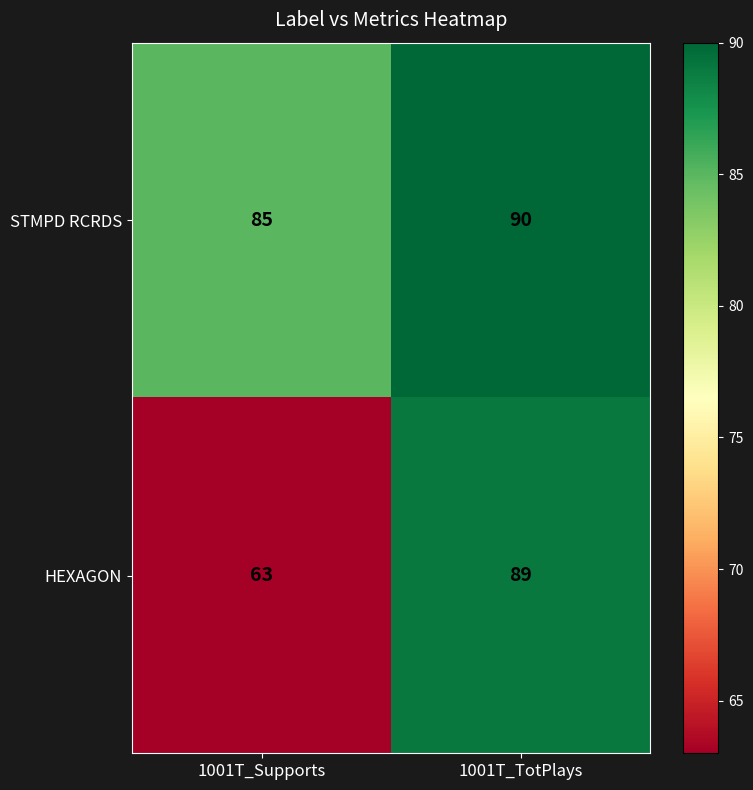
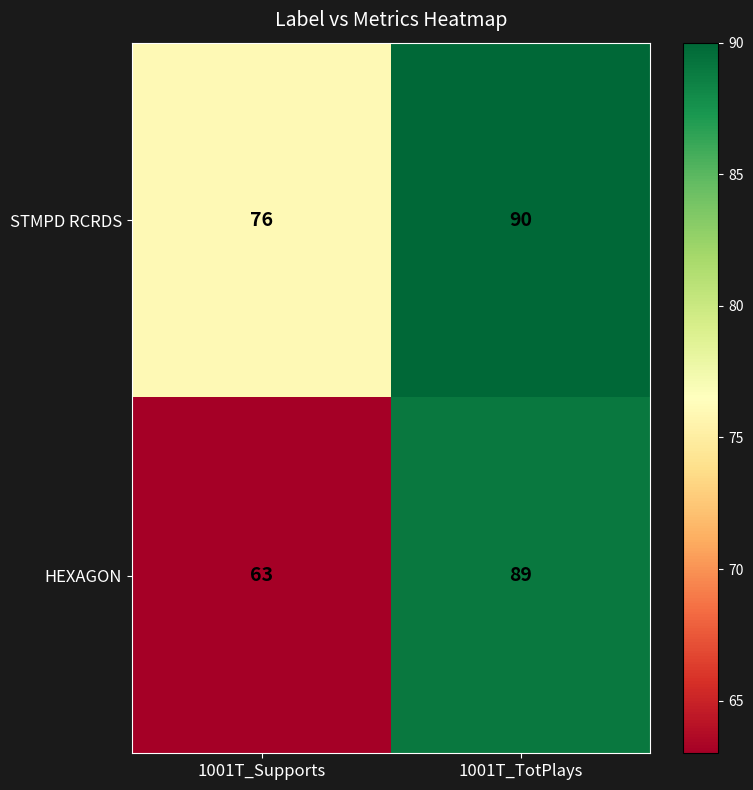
STMPD RCRDS, 1001T_Supports: 85 -> 76
